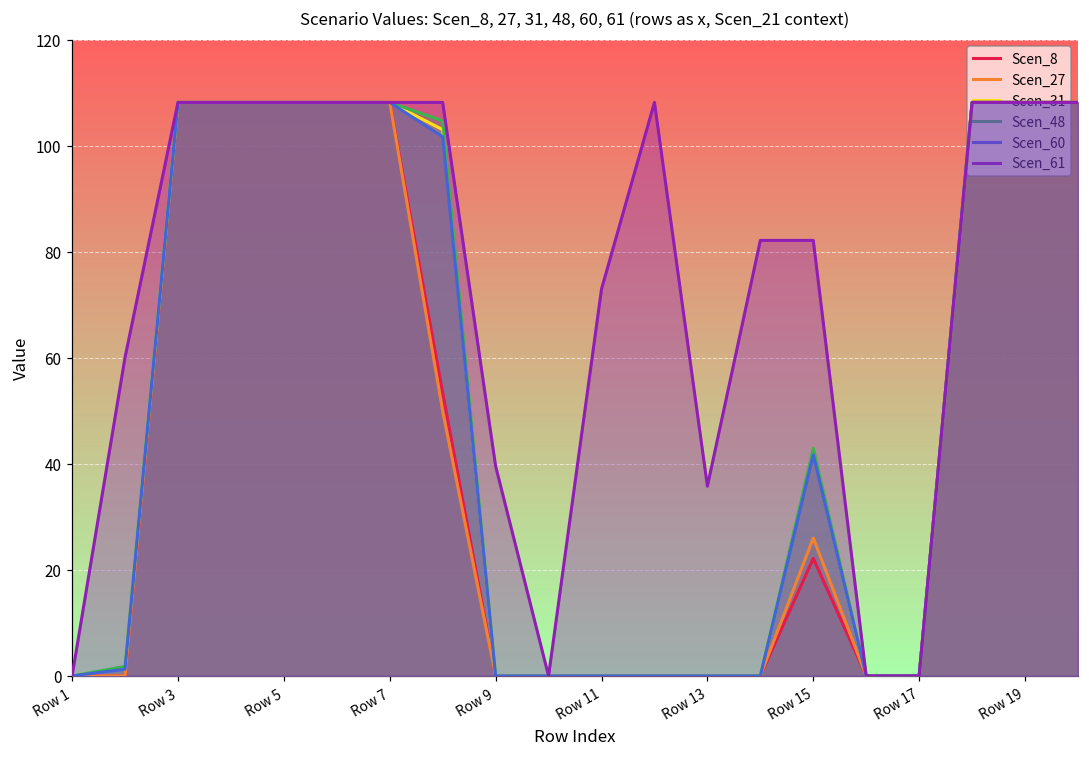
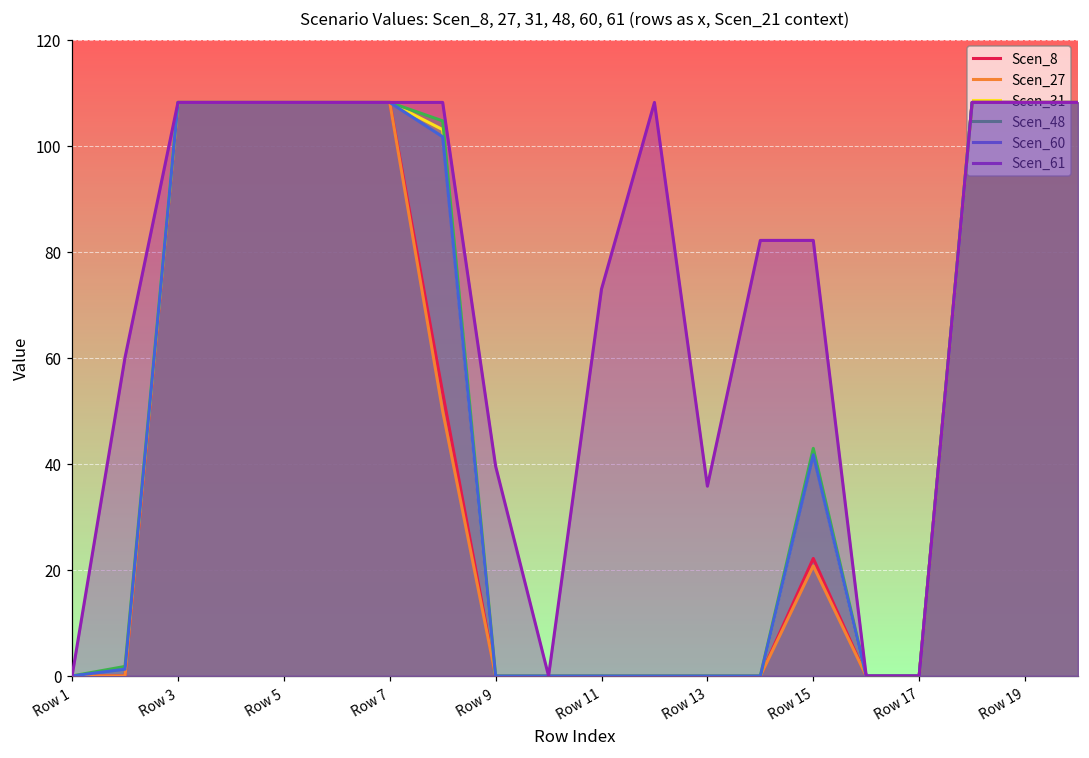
Scen_27, Row 15: 26 -> 21
